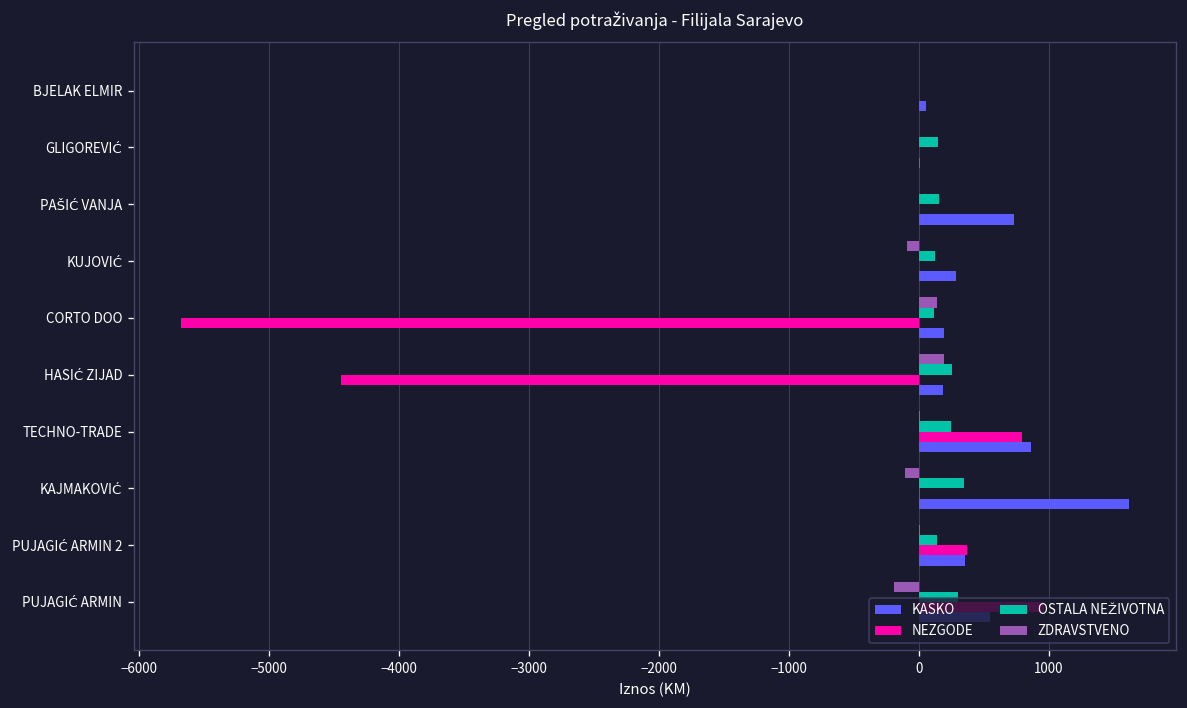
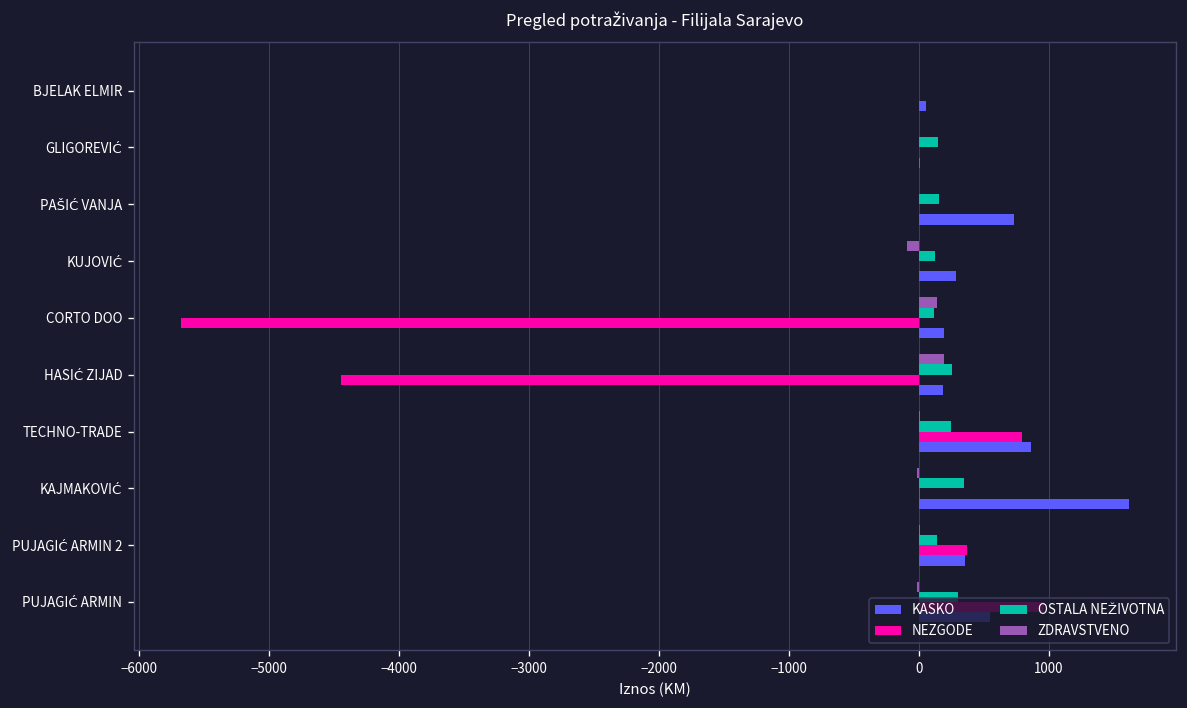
ZDRAVSTVENO, KAJMAKOVIĆ: -110 -> -10
ZDRAVSTVENO, PUJAGIĆ ARMIN: -190 -> -10
